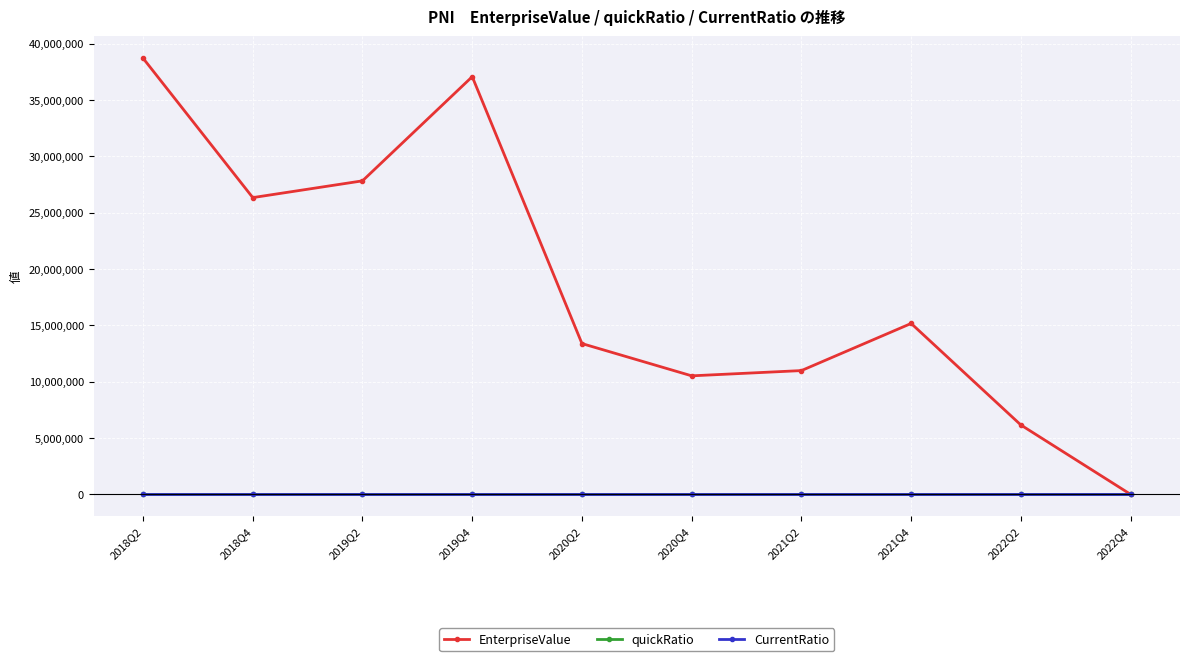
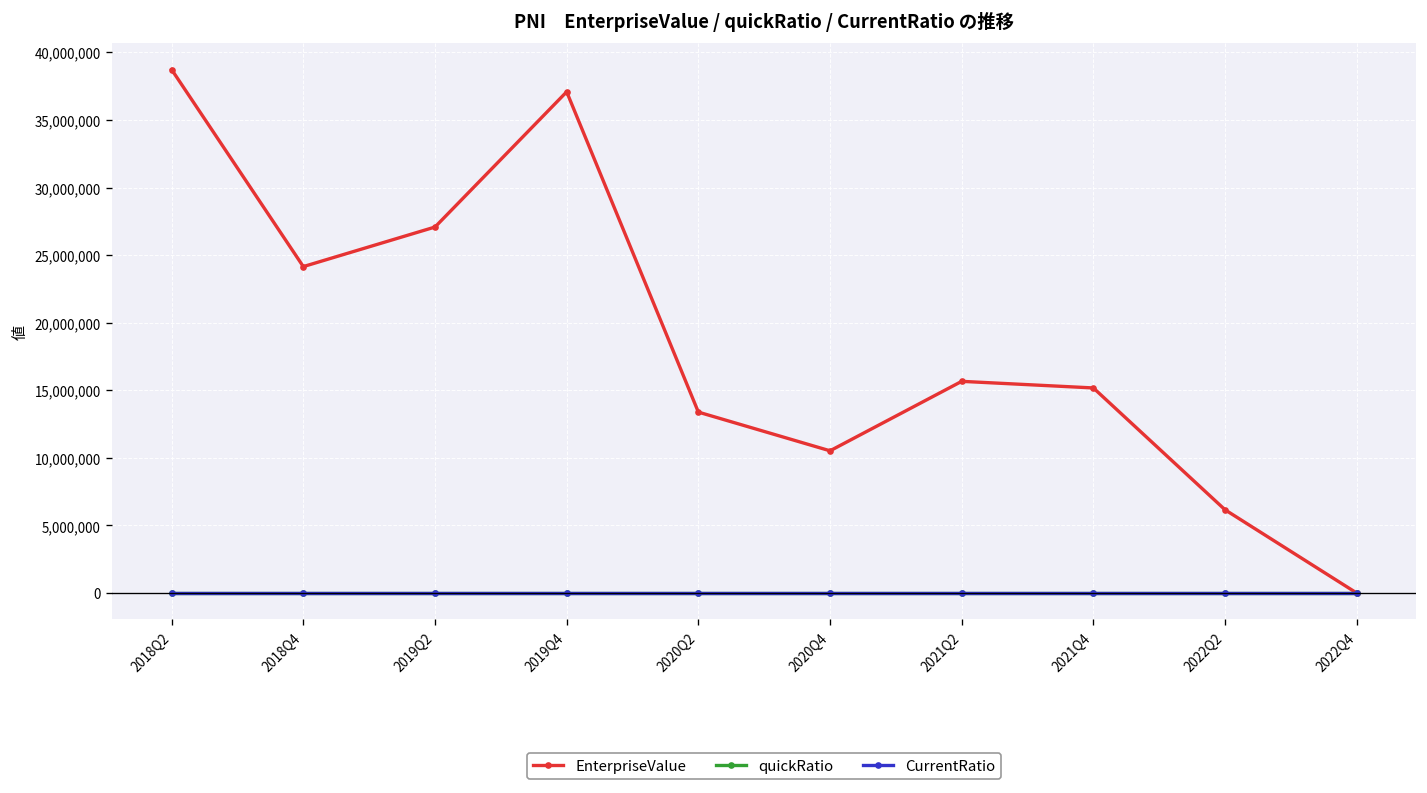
EnterpriseValue, 2018Q4: 26,300,000 -> 24,200,000
EnterpriseValue, 2019Q2: 27,800,000 -> 27,100,000
EnterpriseValue, 2021Q2: 11,000,000 -> 15,700,000
